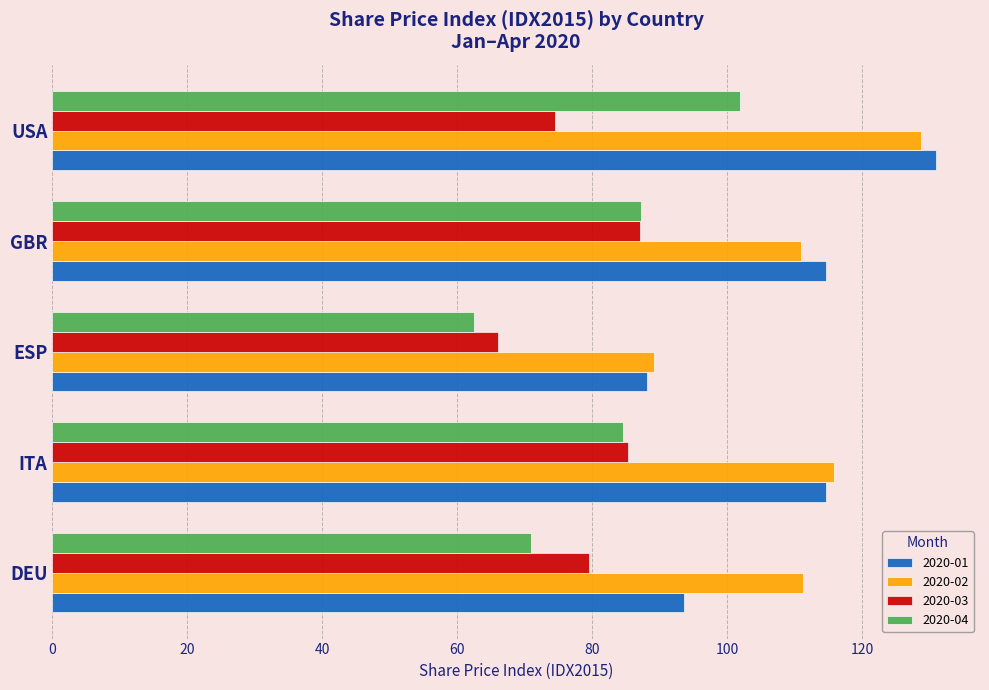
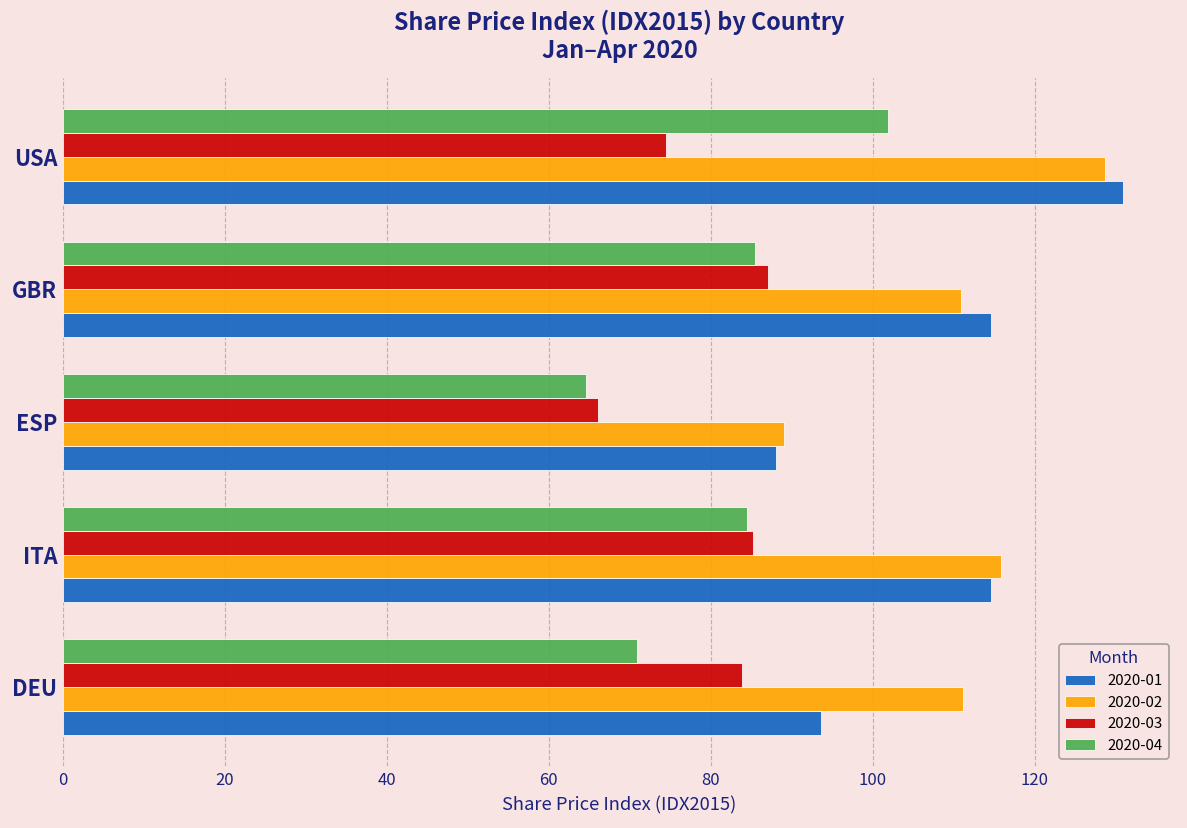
2020-04, GBR: 87 -> 86
2020-04, ESP: 62 -> 65
2020-03, DEU: 80 -> 84
